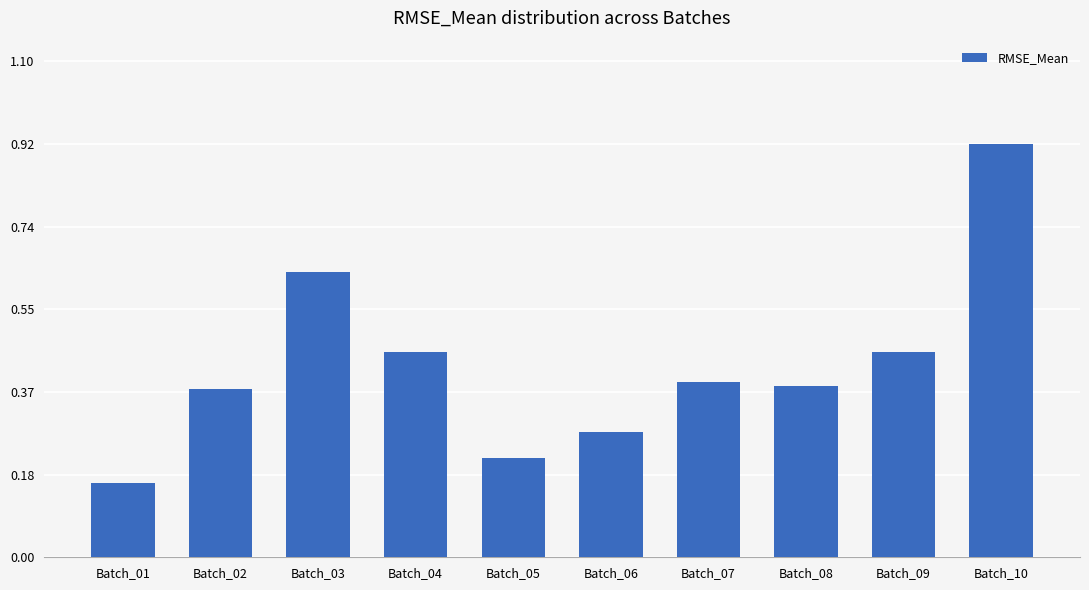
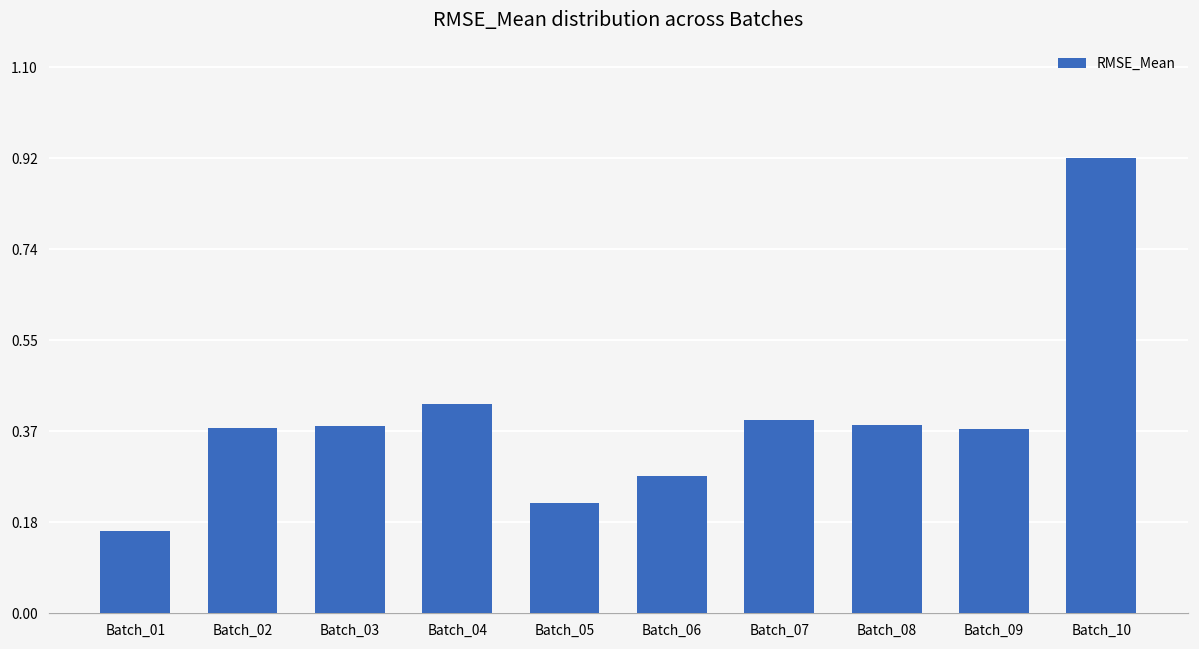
Batch_03: 0.64 -> 0.38
Batch_04: 0.46 -> 0.42
Batch_09: 0.46 -> 0.37
